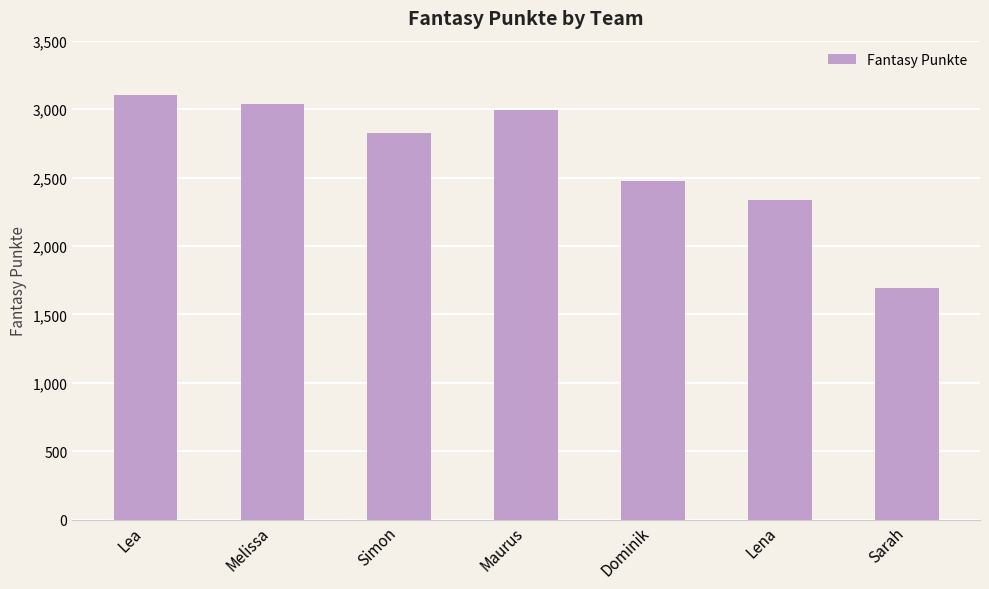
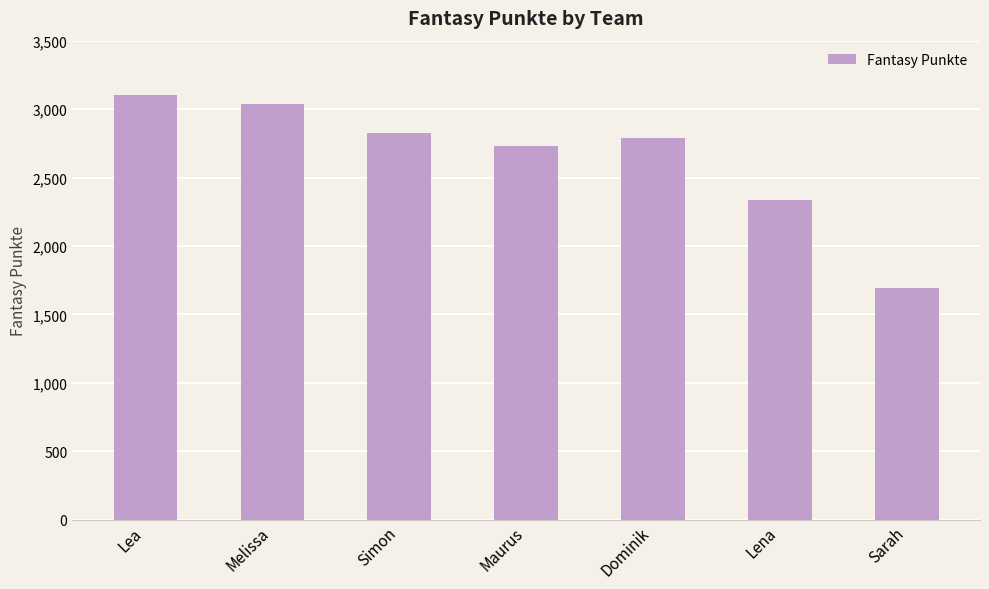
Maurus: 3,000 -> 2,730
Dominik: 2,470 -> 2,790
